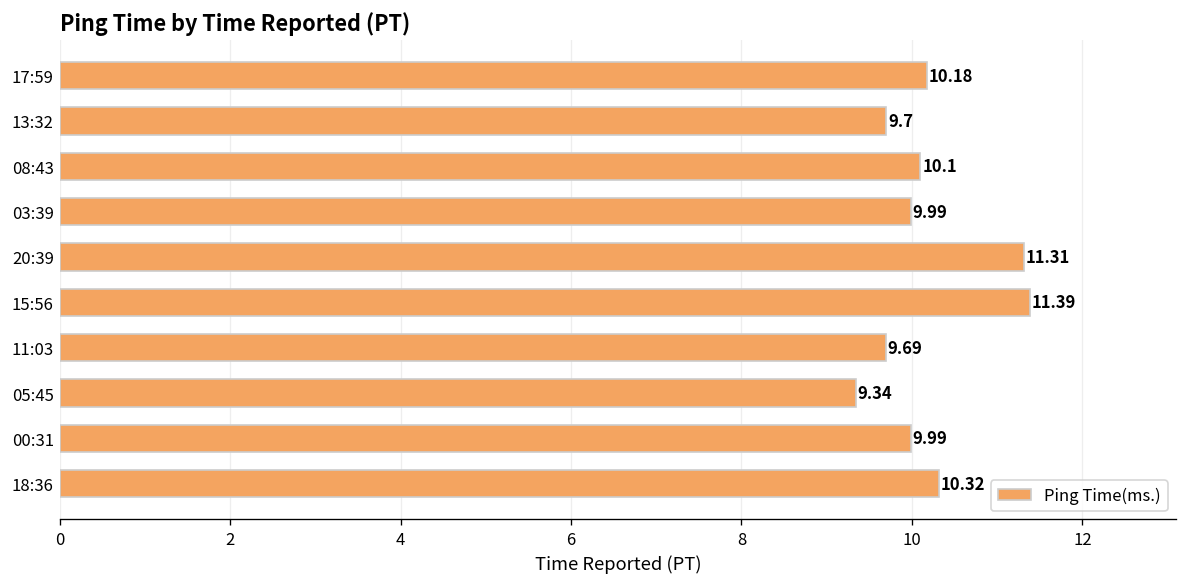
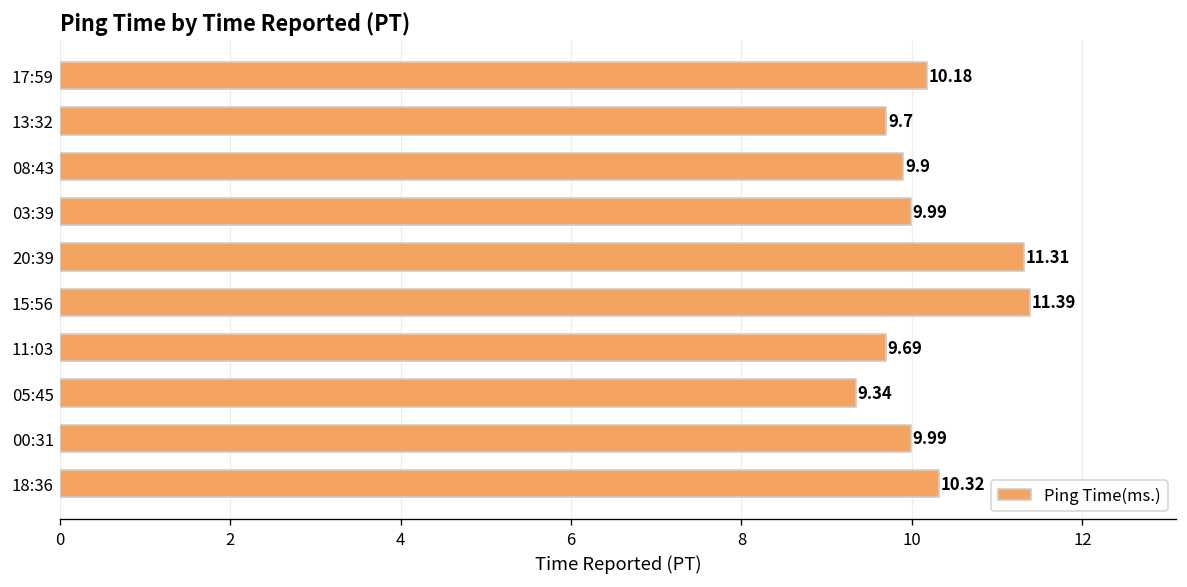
08:43: 10.1 -> 9.9
